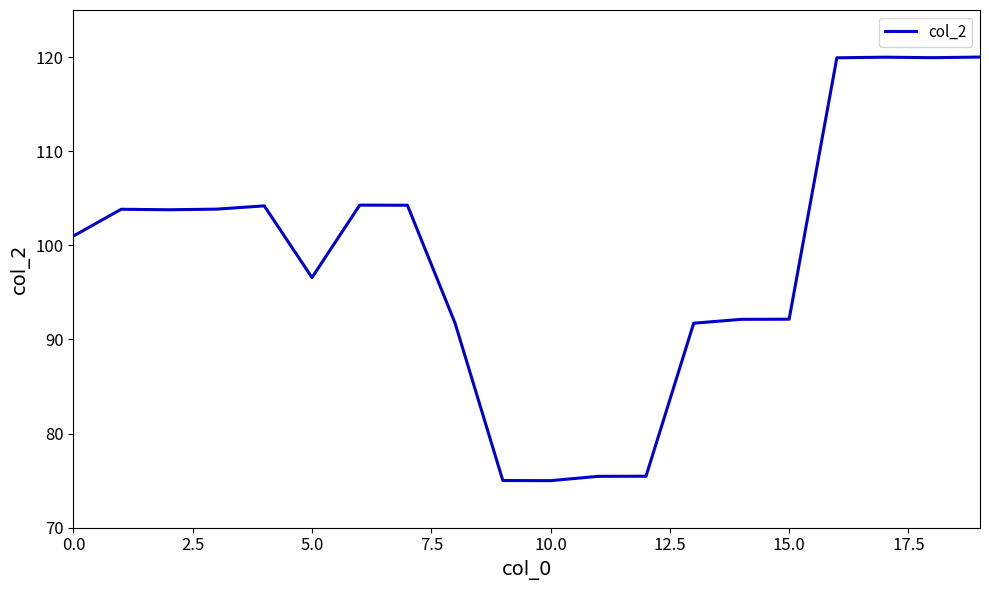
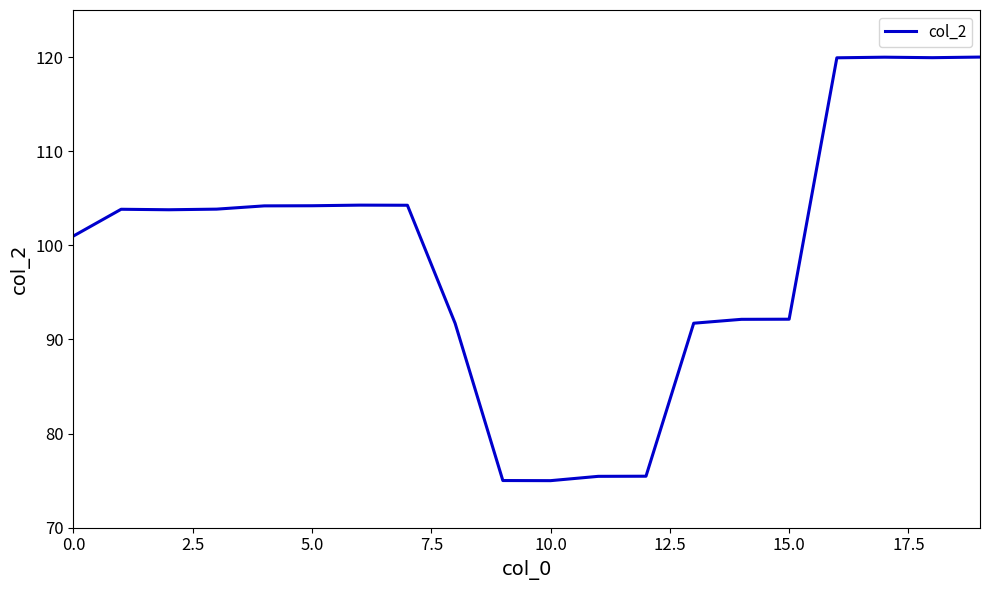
5.0: 97 -> 104
